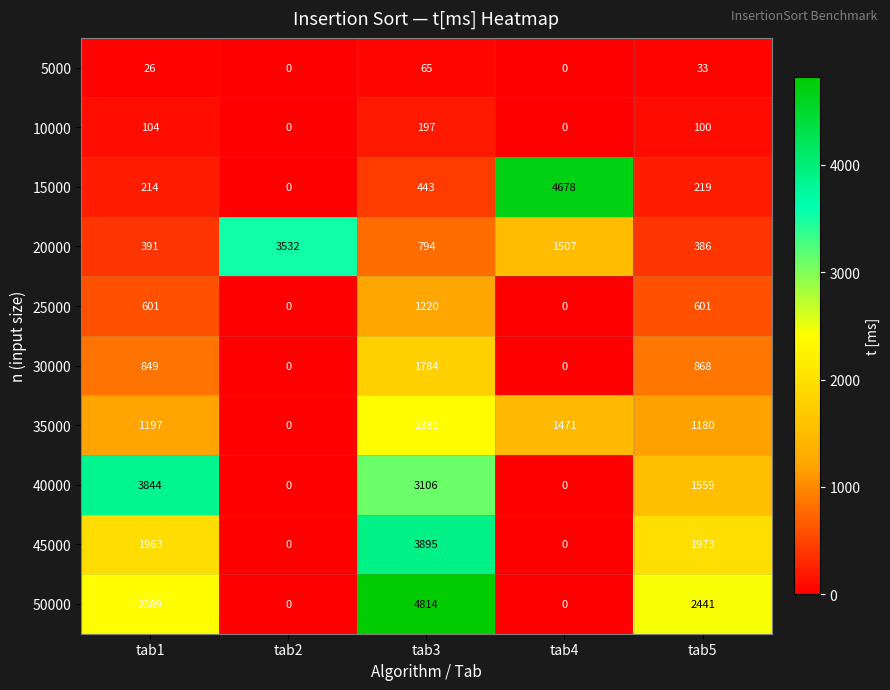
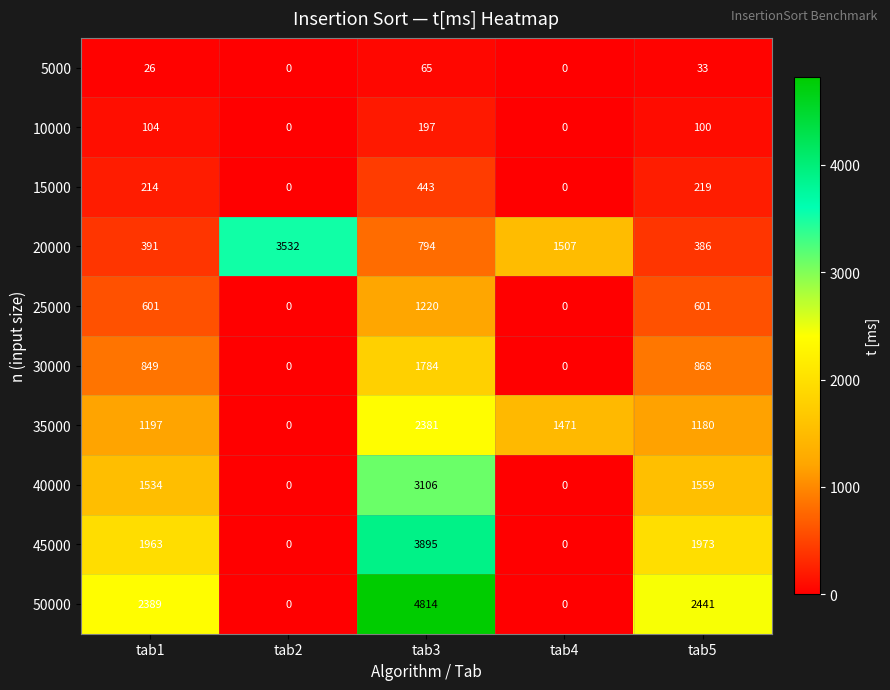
15000, tab4: 4678 -> 0
40000, tab1: 3844 -> 1534
